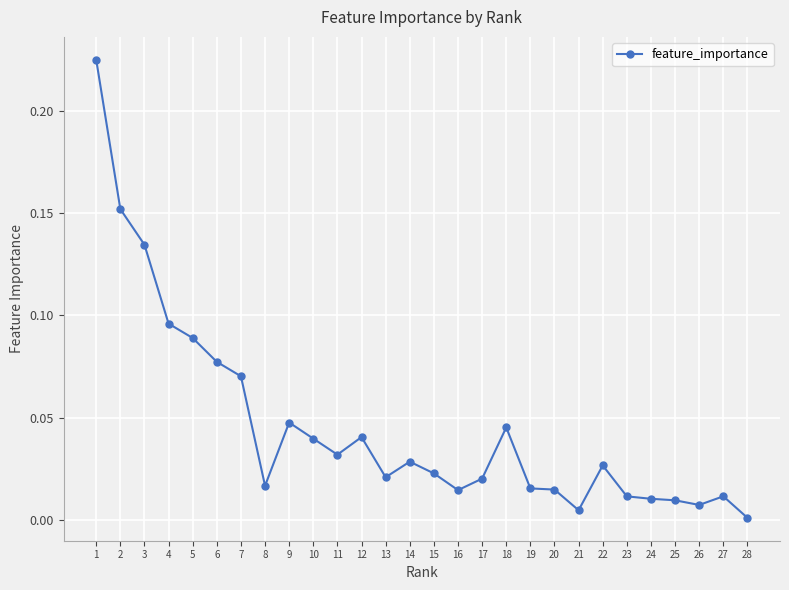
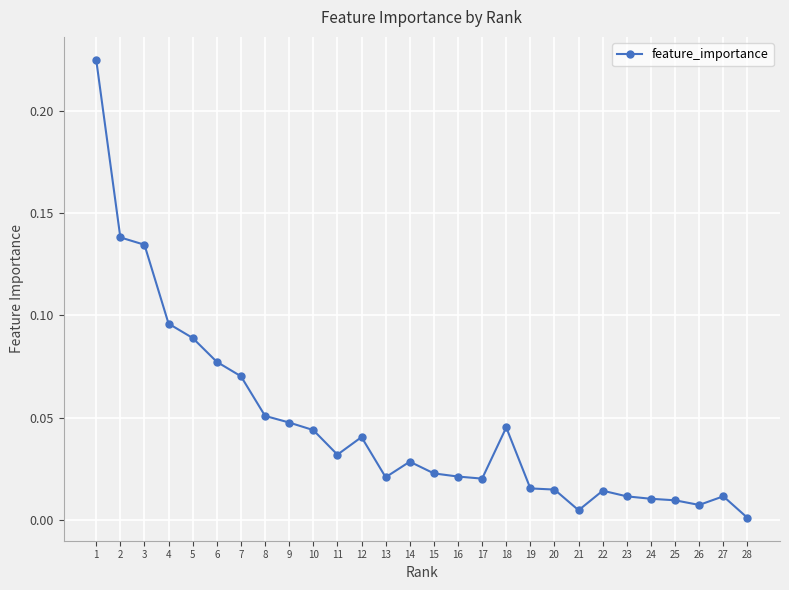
2: 0.152 -> 0.138
8: 0.017 -> 0.051
10: 0.040 -> 0.044
16: 0.015 -> 0.021
22: 0.027 -> 0.014
